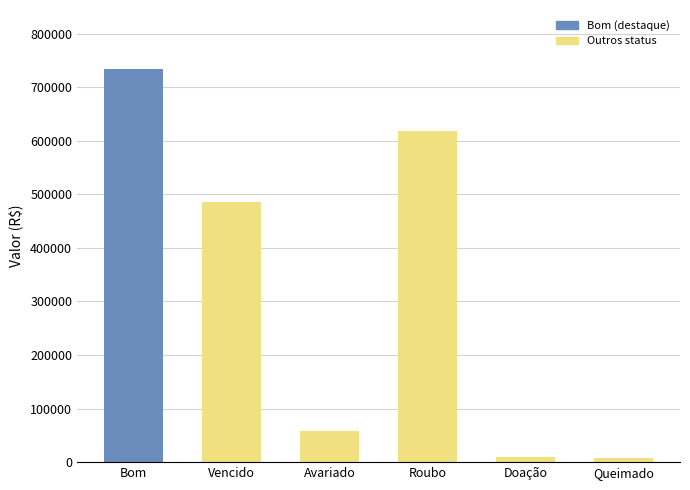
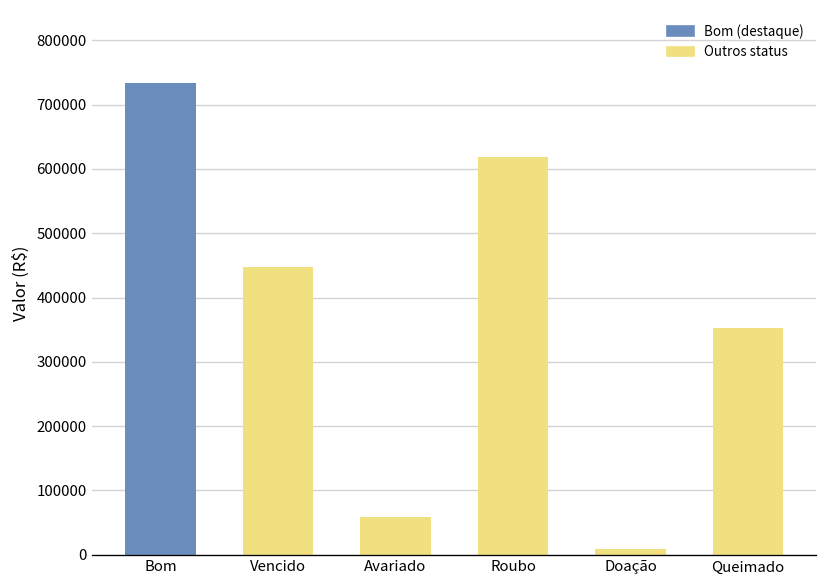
Vencido: 490000 -> 450000
Queimado: 10000 -> 350000
